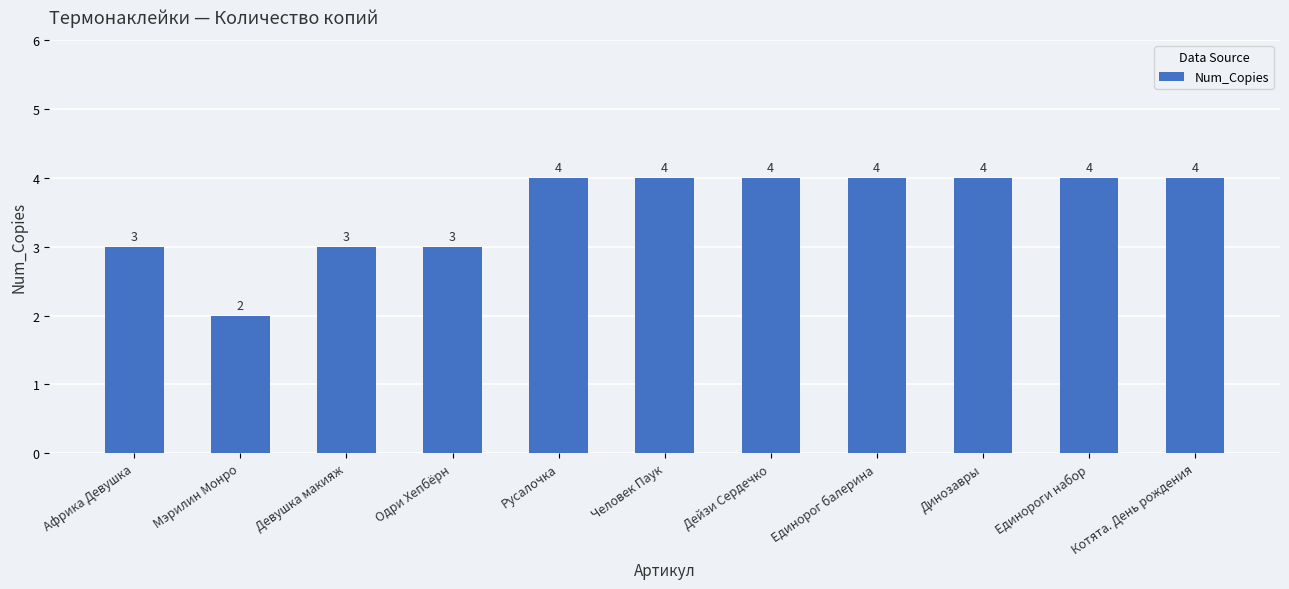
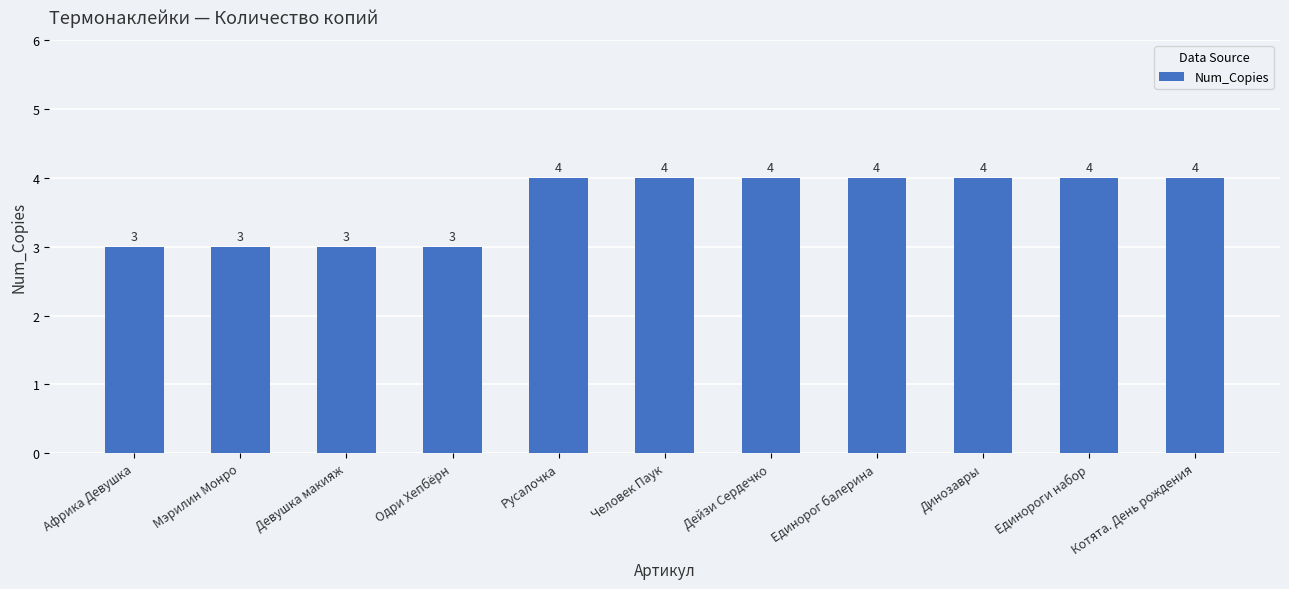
Мэрилин Монро: 2 -> 3
